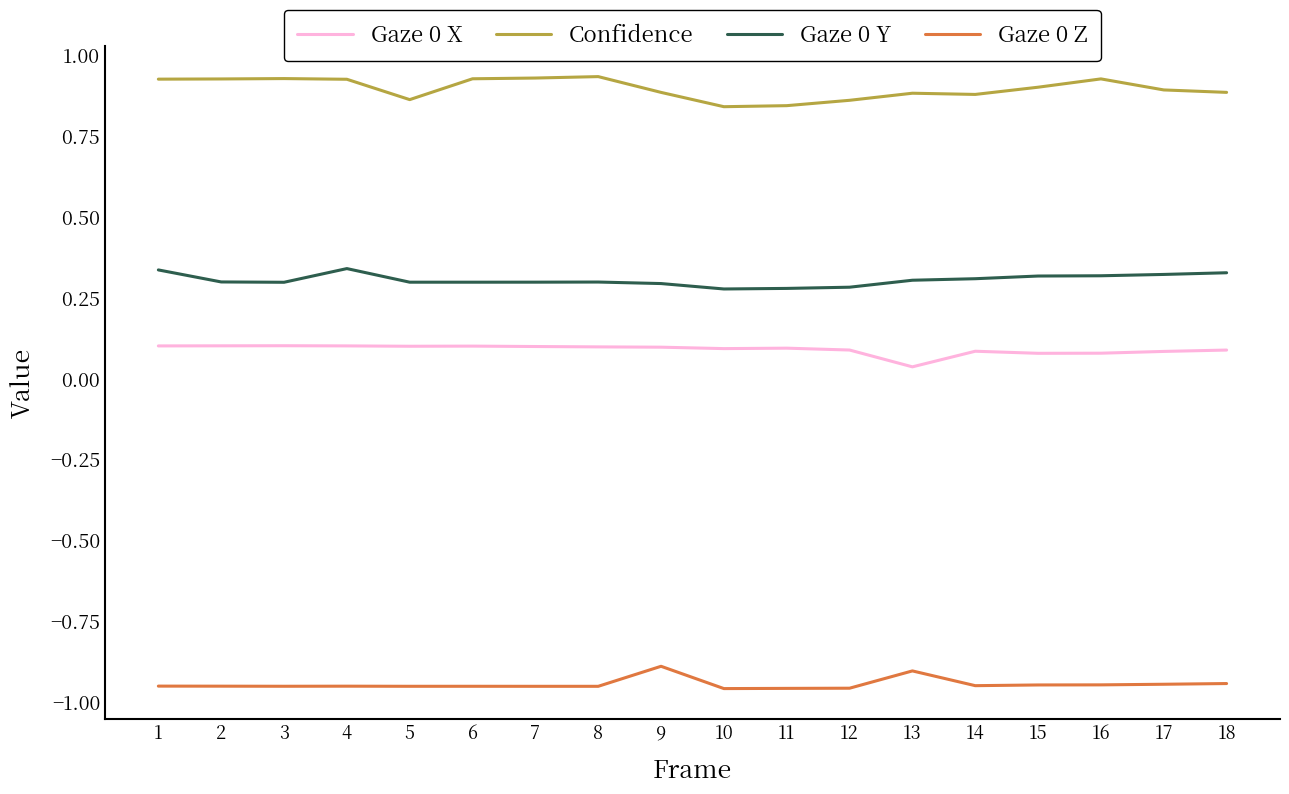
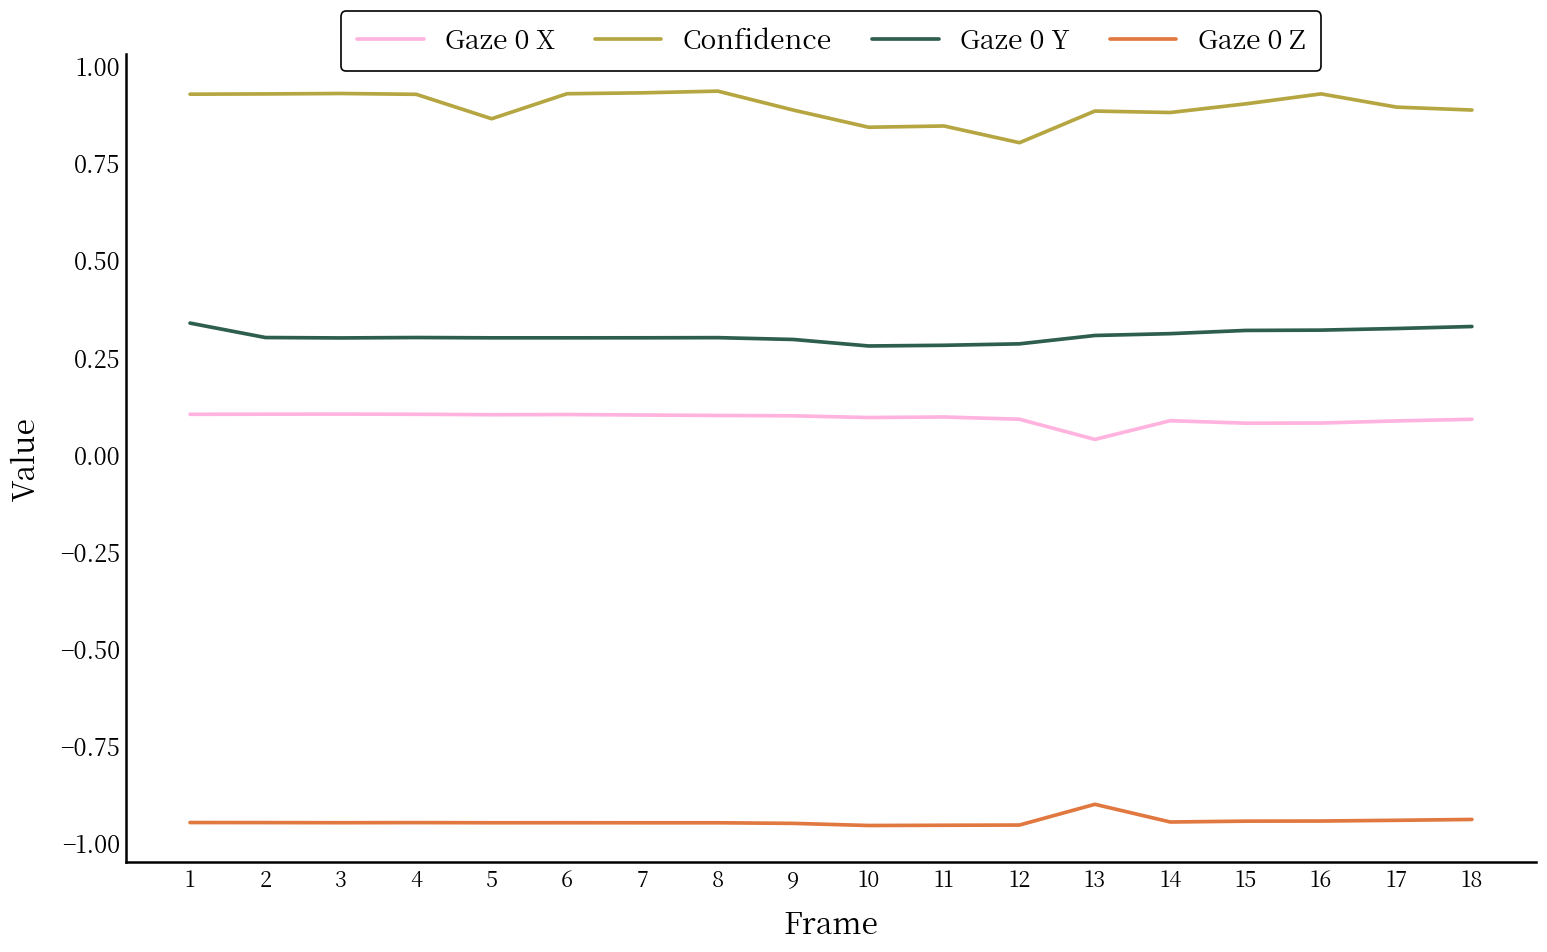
Gaze 0 Y, 4: 0.34 -> 0.30
Gaze 0 Z, 9: -0.89 -> -0.95
Confidence, 12: 0.86 -> 0.80
